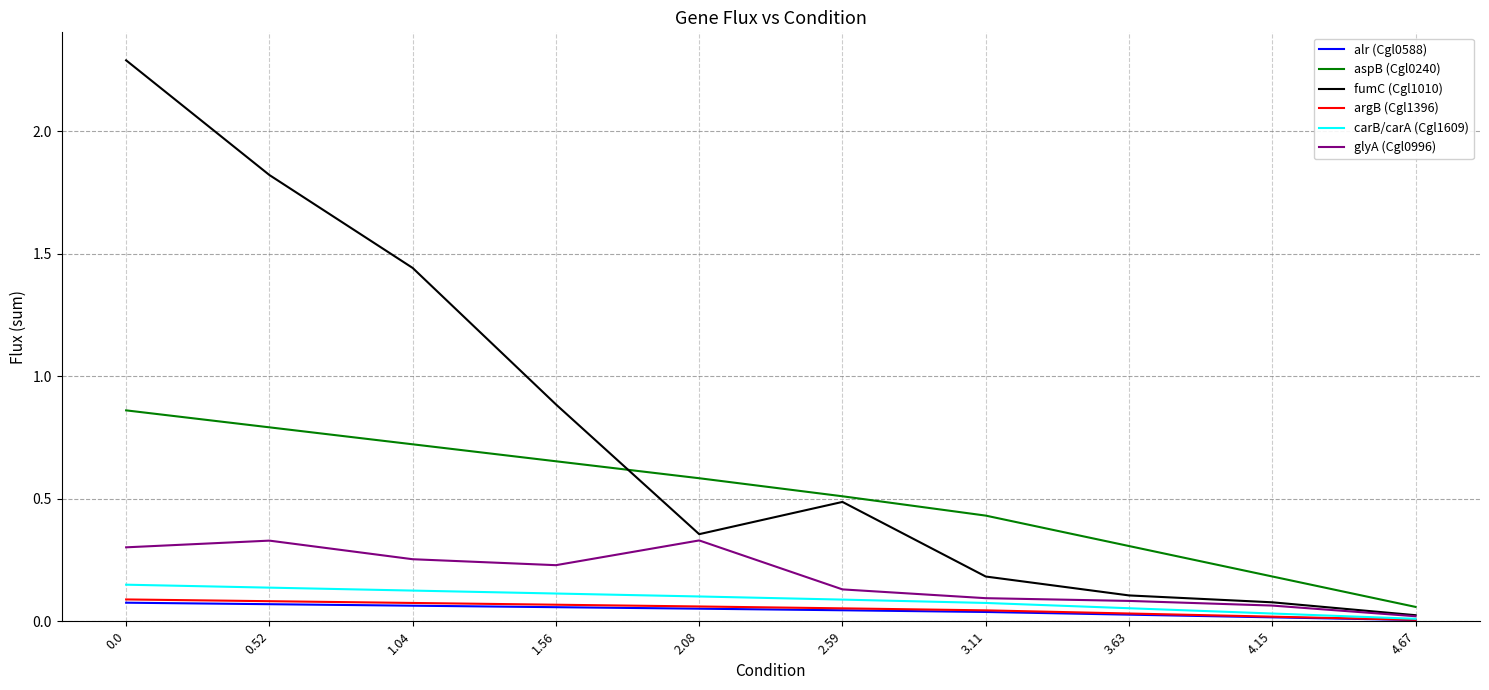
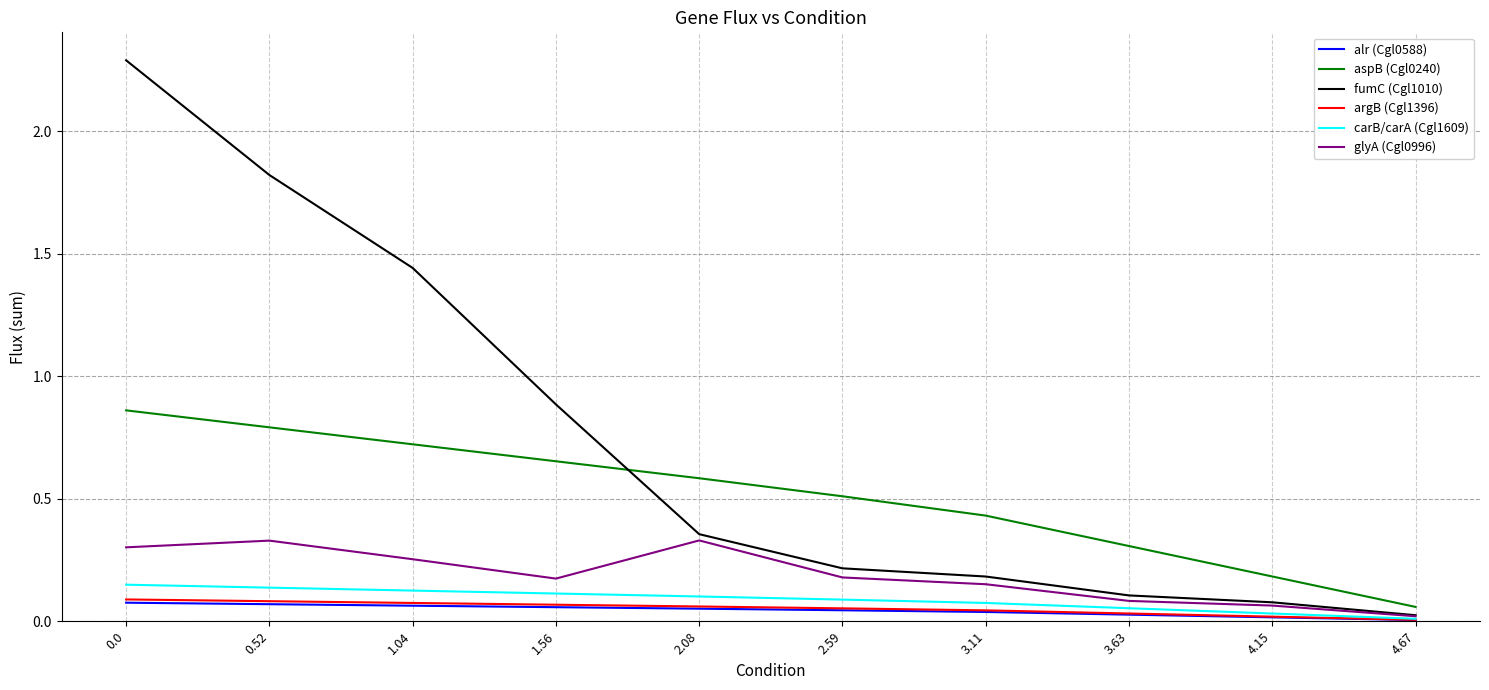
glyA (Cgl0996), 1.56: 0.23 -> 0.17
fumC (Cgl1010), 2.59: 0.49 -> 0.22
glyA (Cgl0996), 2.59: 0.13 -> 0.18
glyA (Cgl0996), 3.11: 0.09 -> 0.15
